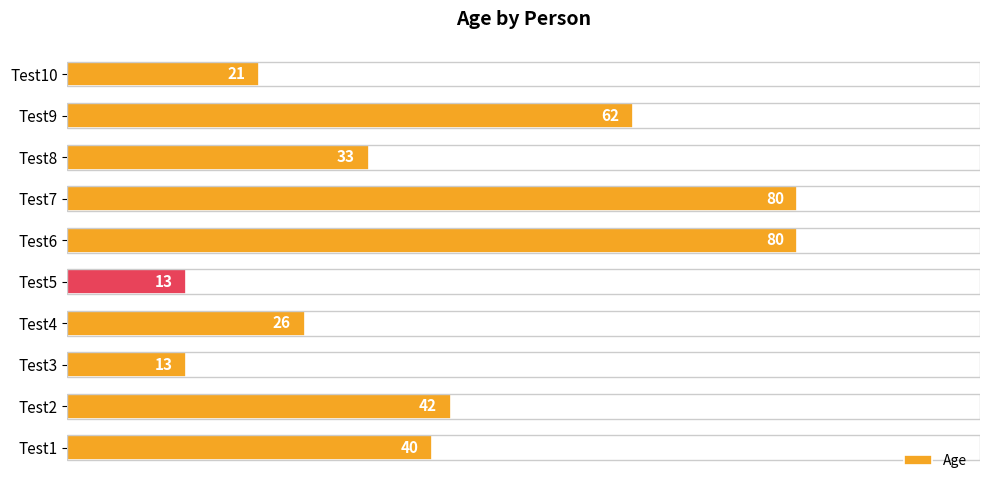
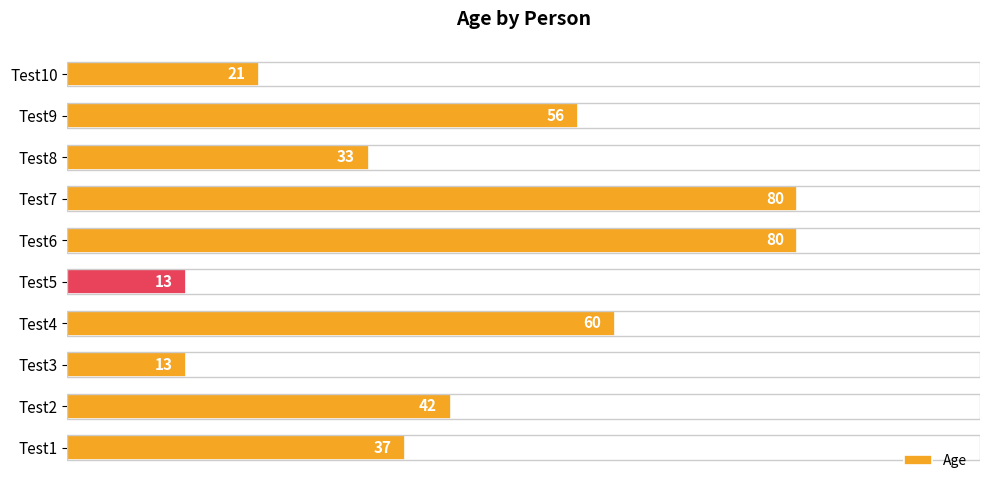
Test9: 62 -> 56
Test4: 26 -> 60
Test1: 40 -> 37
